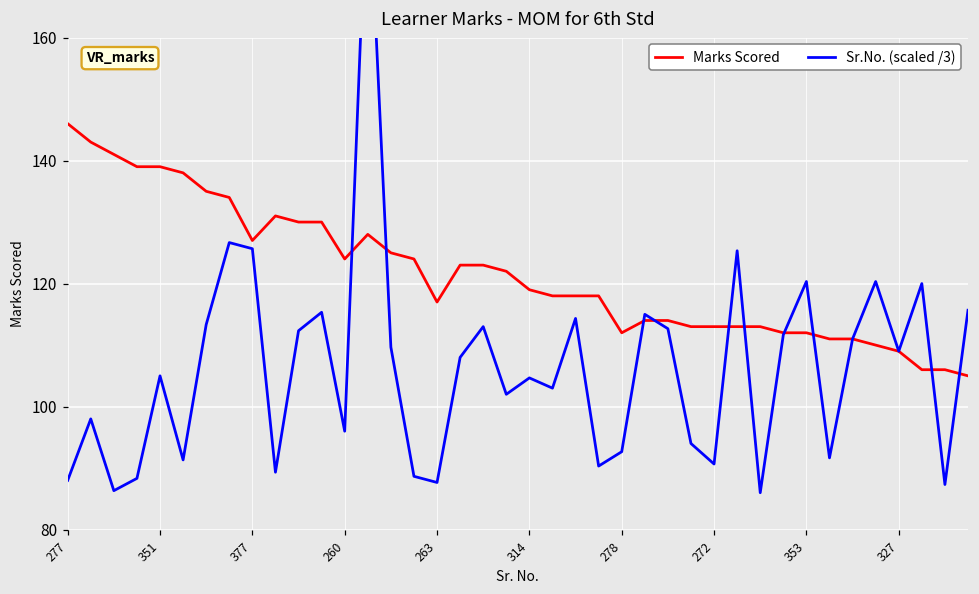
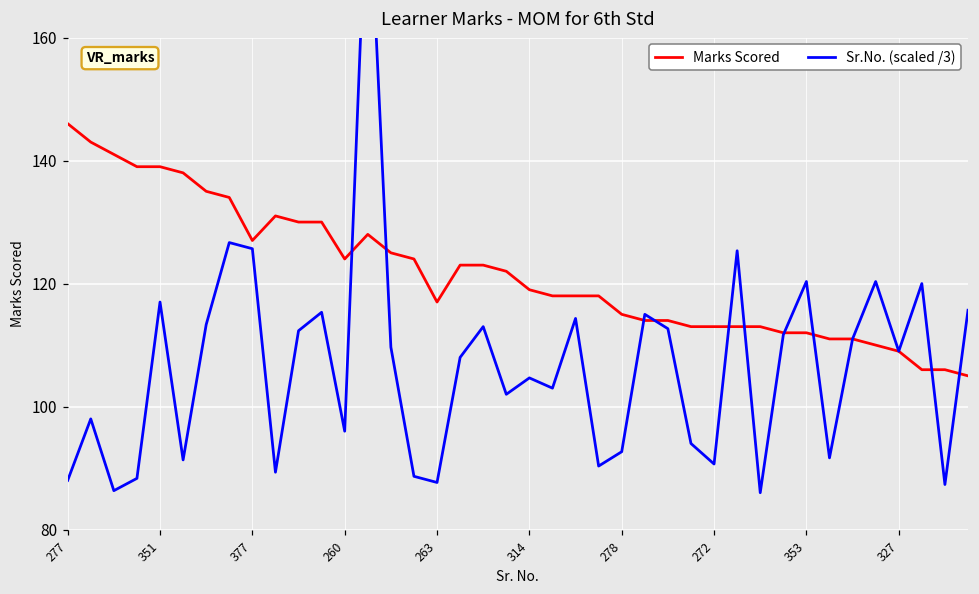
Sr.No. (scaled /3), 351: 105 -> 117
Marks Scored, 278: 112 -> 115
